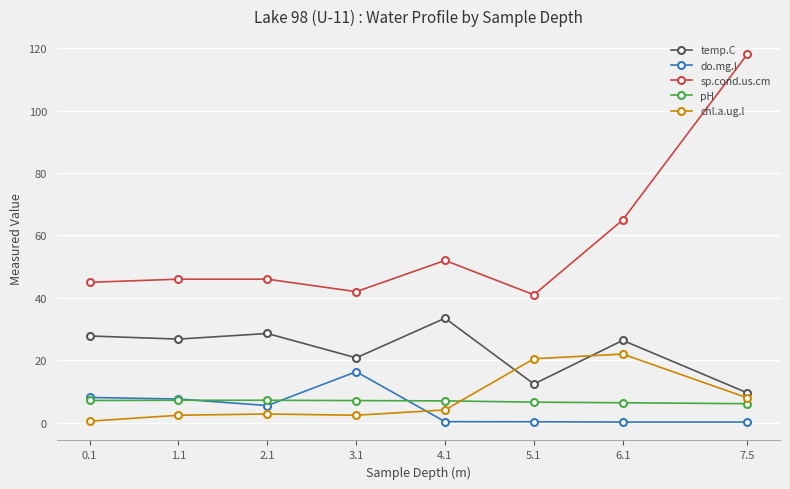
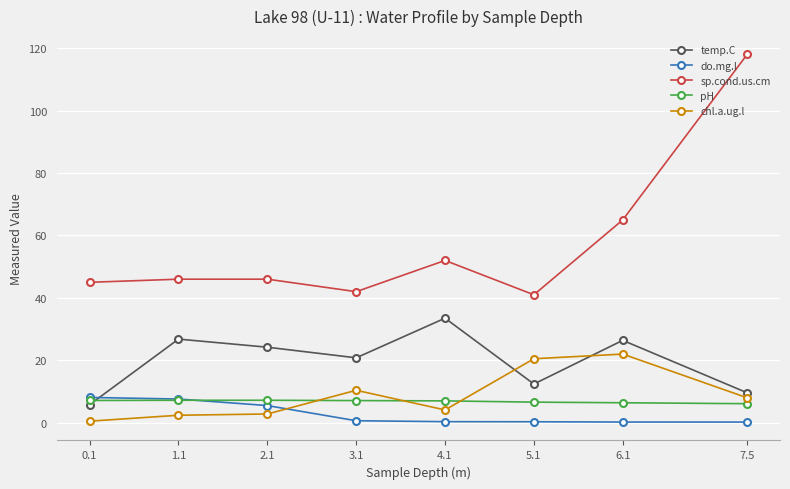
temp.C, 0.1: 28 -> 6
temp.C, 2.1: 29 -> 24
do.mg.l, 3.1: 16 -> 1
chl.a.ug.l, 3.1: 2 -> 10
